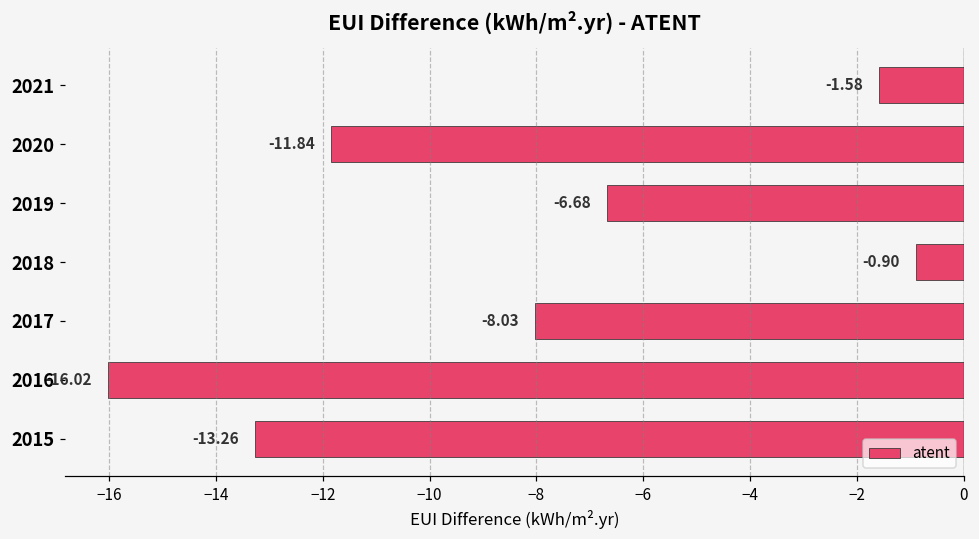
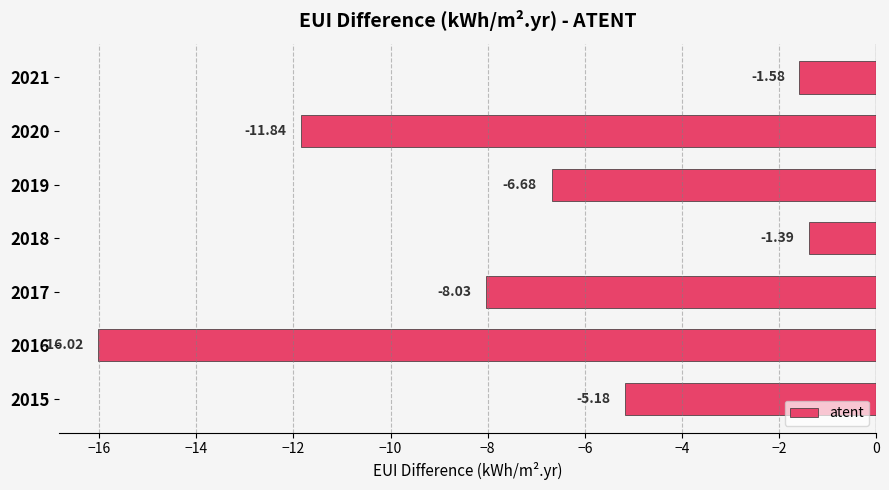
2018: -0.90 -> -1.39
2015: -13.26 -> -5.18
